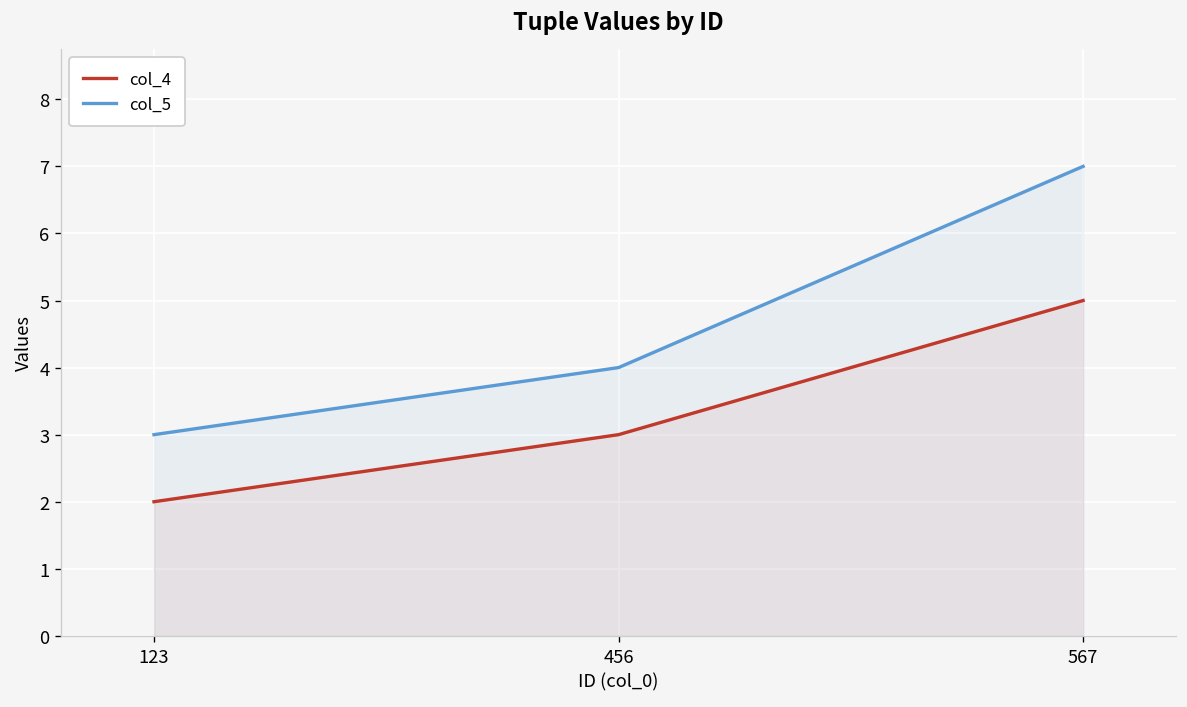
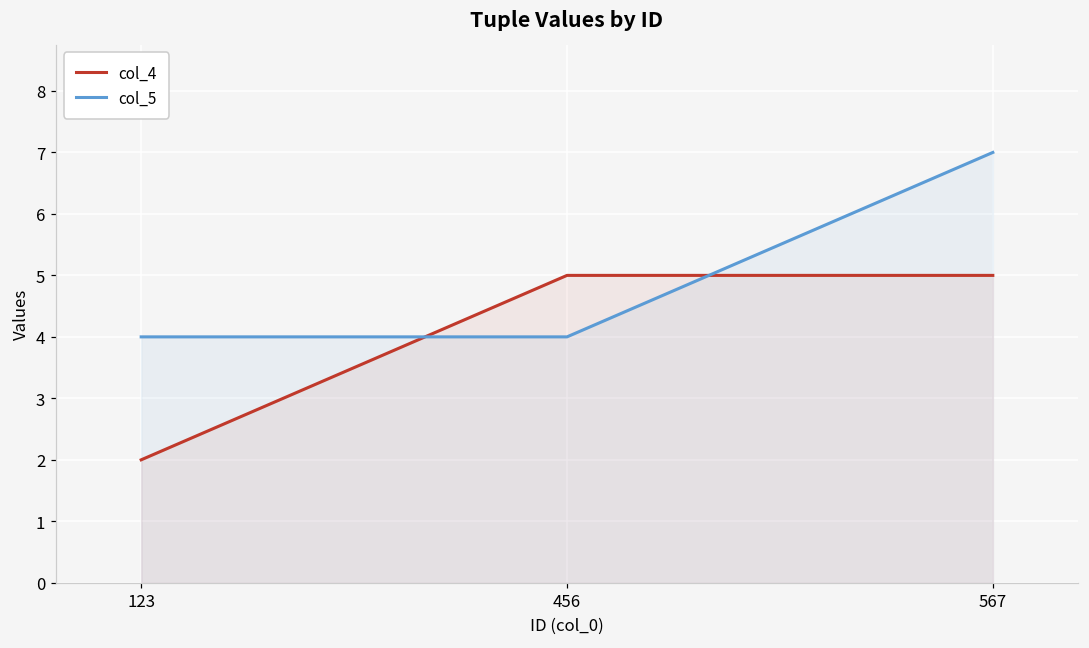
col_5, 123: 3 -> 4
col_4, 456: 3 -> 5
